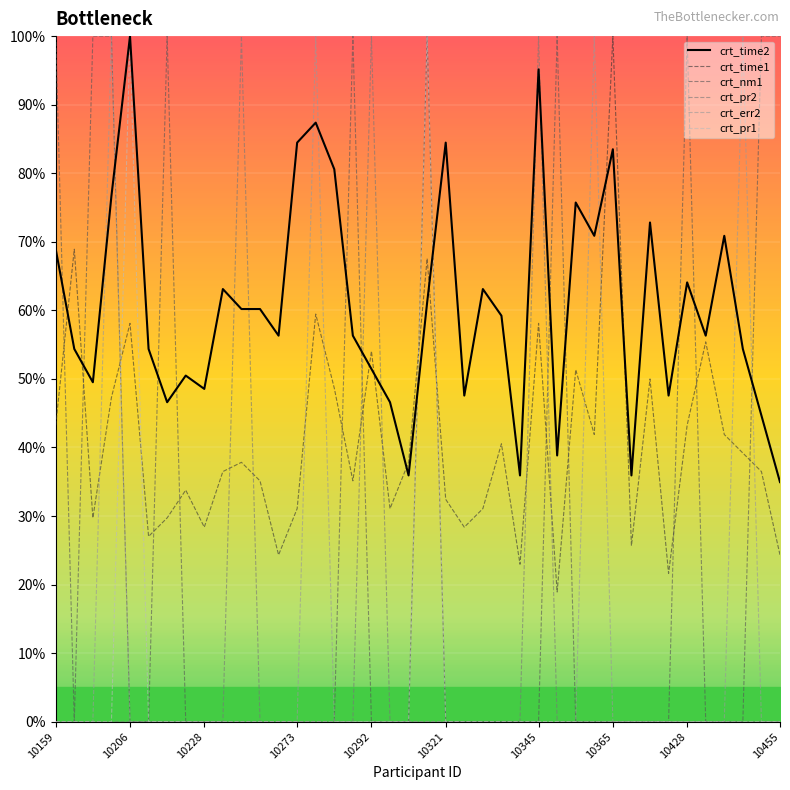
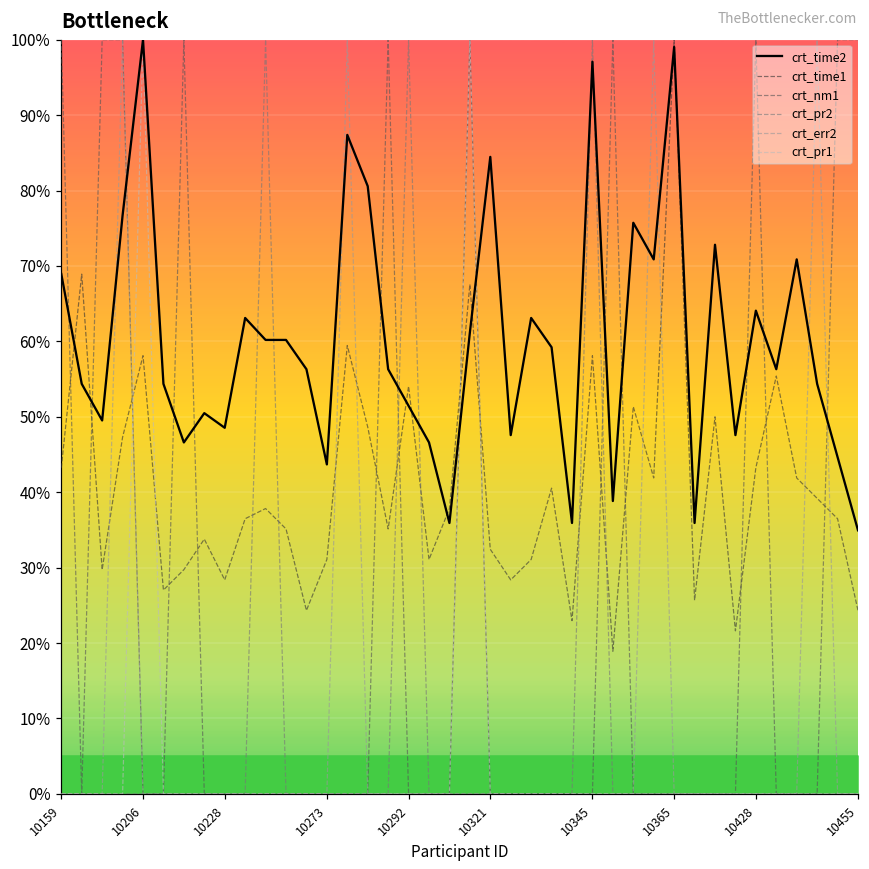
crt_time2, 10273: 84% -> 44%
crt_time2, 10345: 95% -> 97%
crt_time2, 10365: 83% -> 99%
